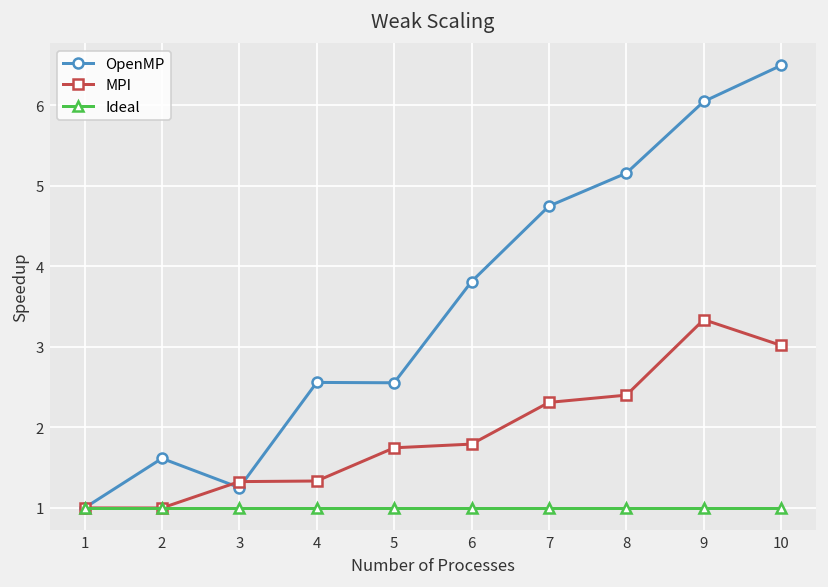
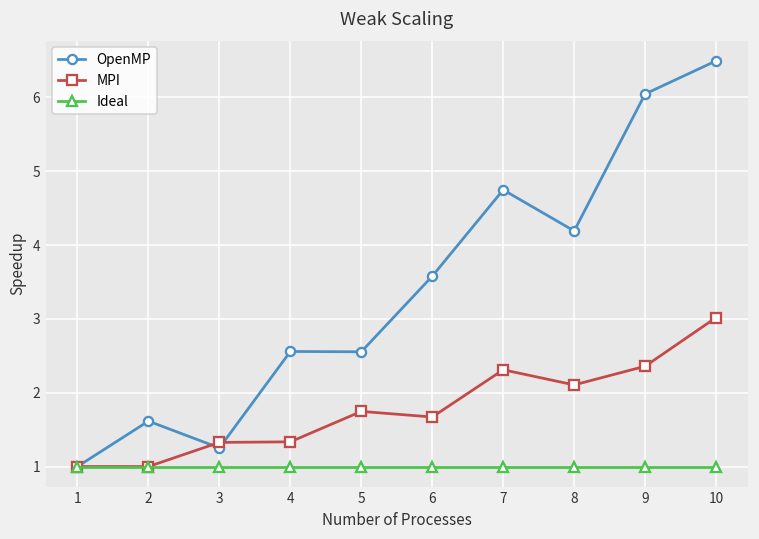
OpenMP, 6: 3.8 -> 3.6
MPI, 6: 1.8 -> 1.7
OpenMP, 8: 5.2 -> 4.2
MPI, 8: 2.4 -> 2.1
MPI, 9: 3.3 -> 2.4
